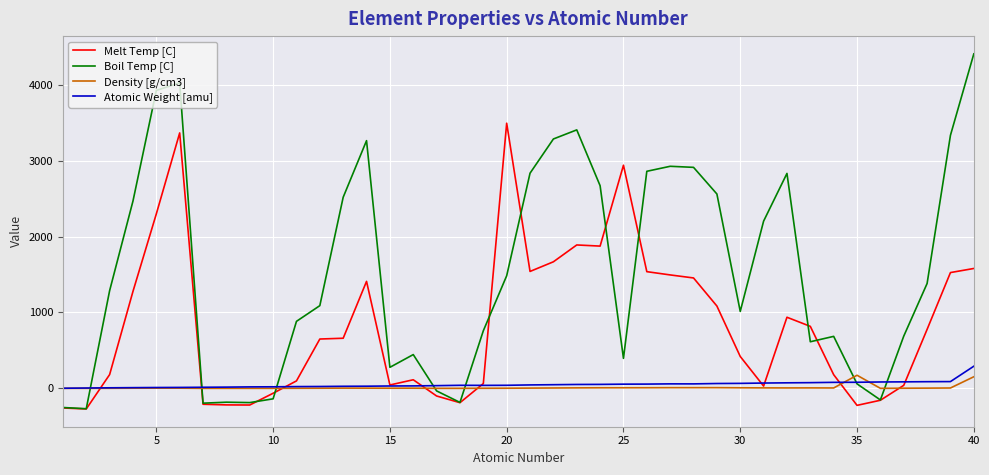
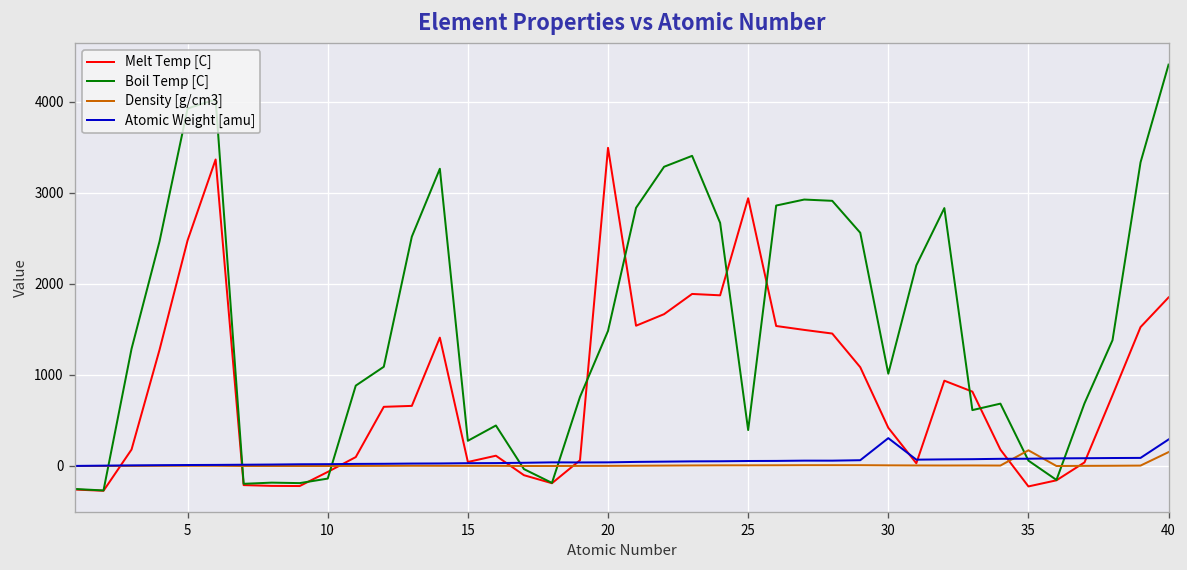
Melt Temp [C], 5: 2300 -> 2500
Atomic Weight [amu], 30: 100 -> 300
Melt Temp [C], 40: 1600 -> 1900
